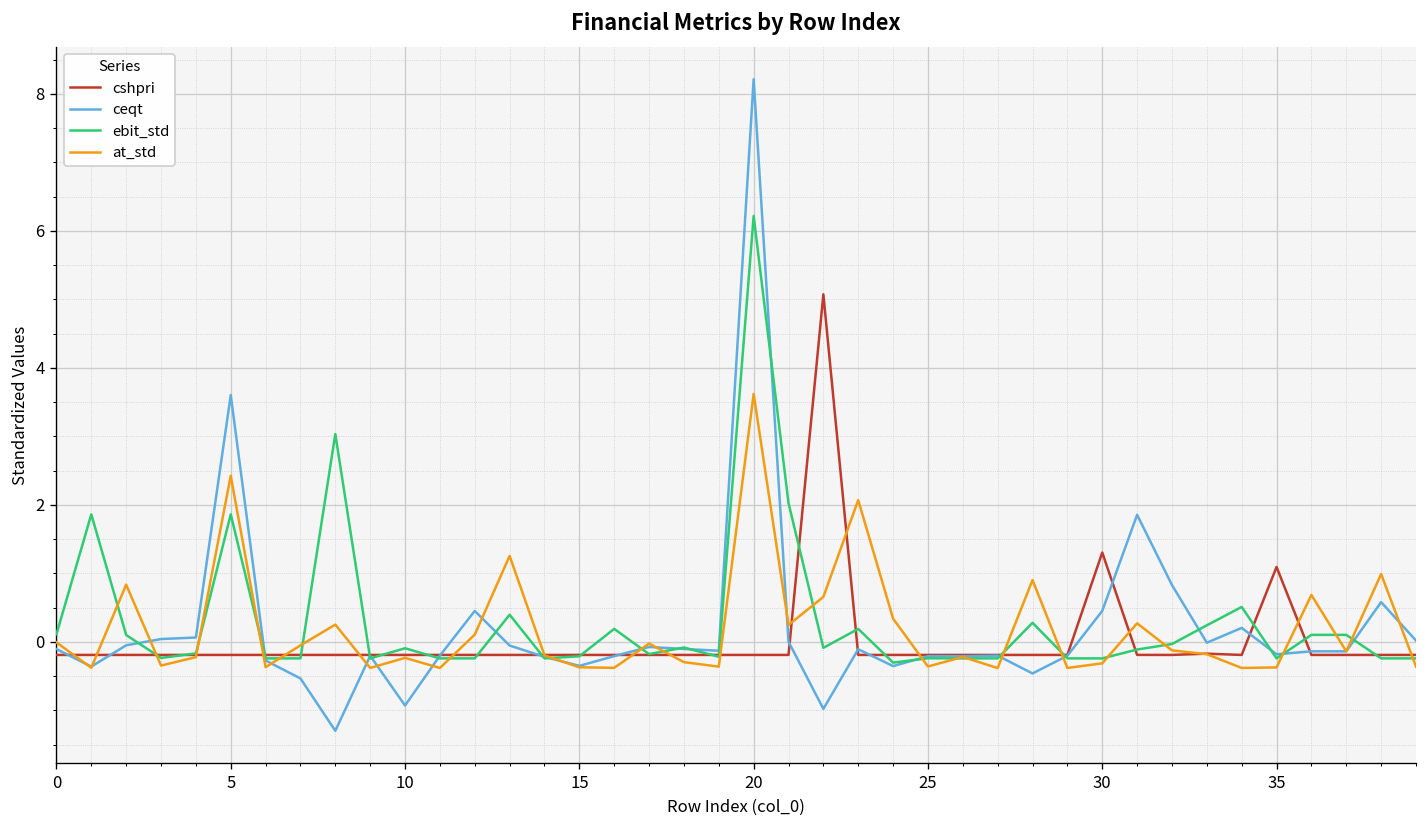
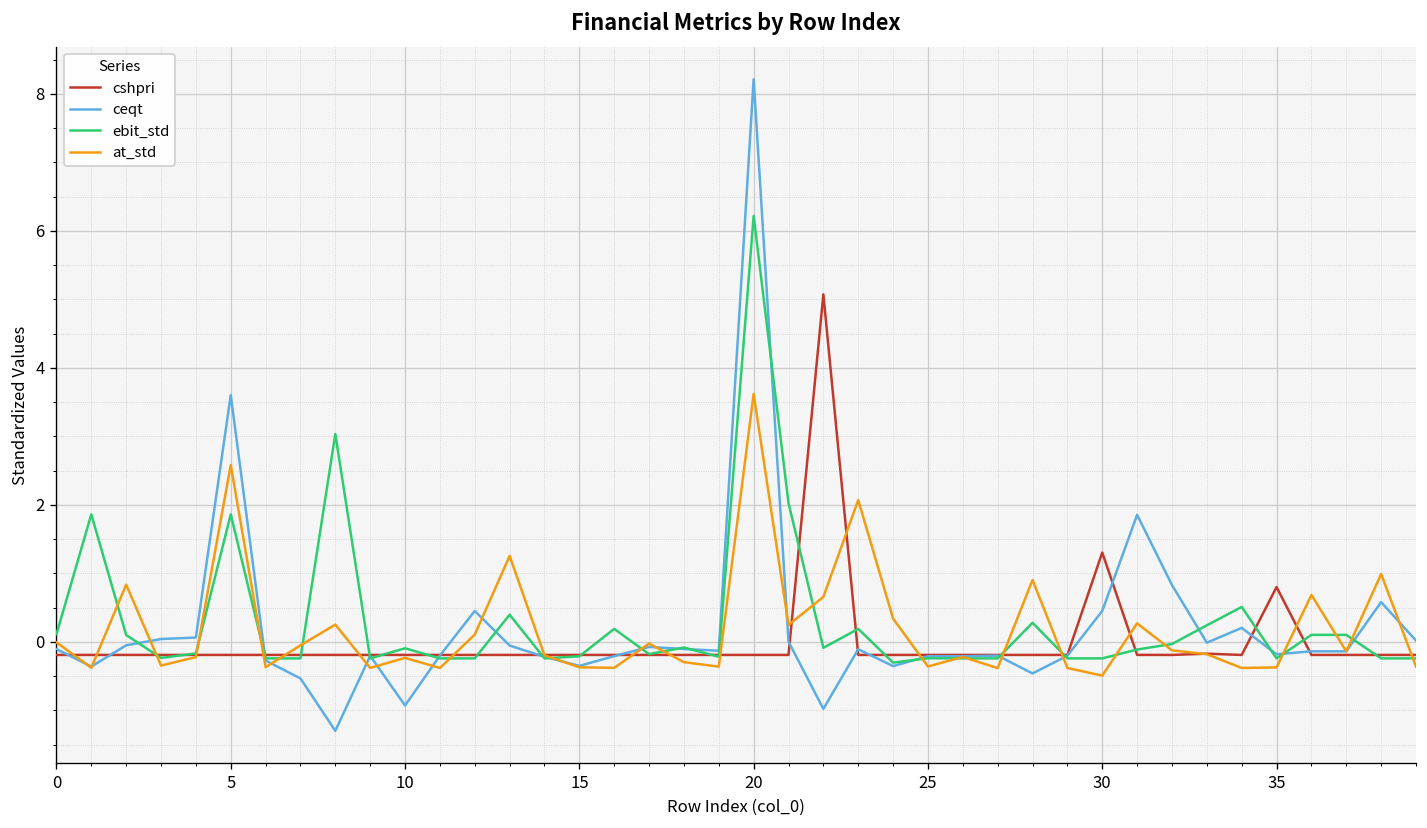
at_std, 5: 2.4 -> 2.6
at_std, 30: -0.3 -> -0.5
cshpri, 35: 1.1 -> 0.8
